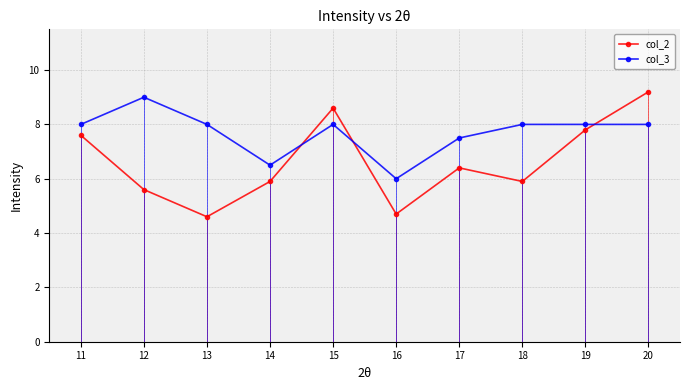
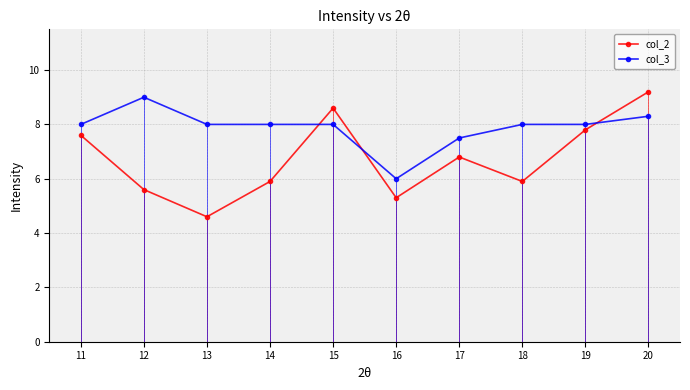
col_3, 14: 6.5 -> 8.0
col_2, 16: 4.7 -> 5.3
col_2, 17: 6.4 -> 6.8
col_3, 20: 8.0 -> 8.3
